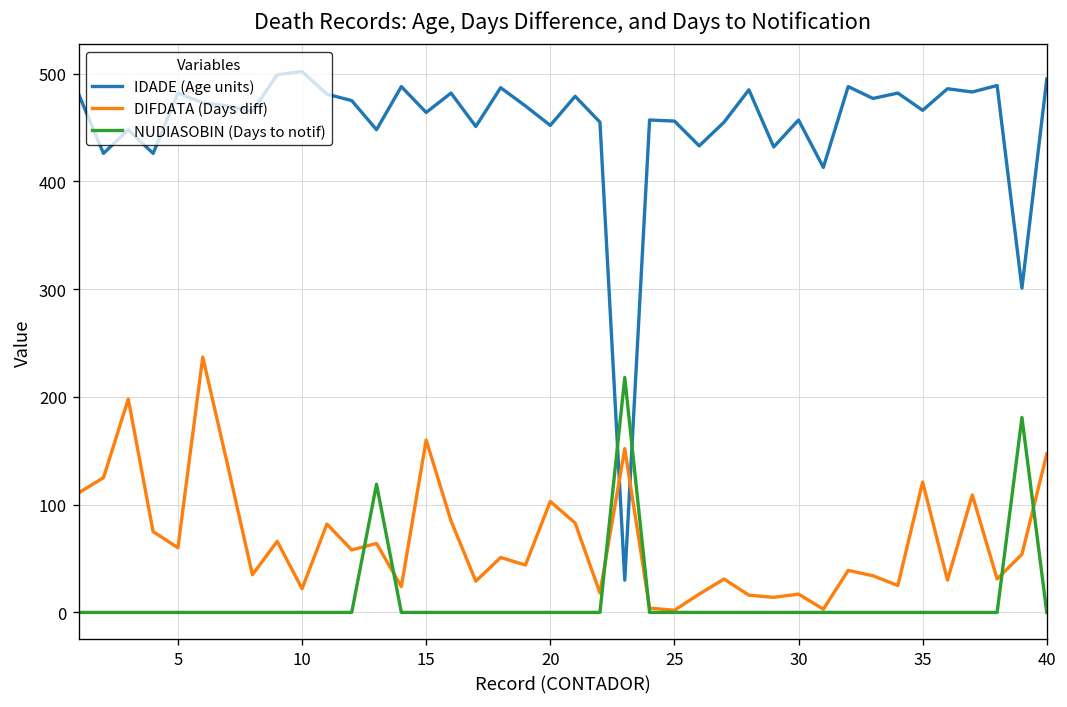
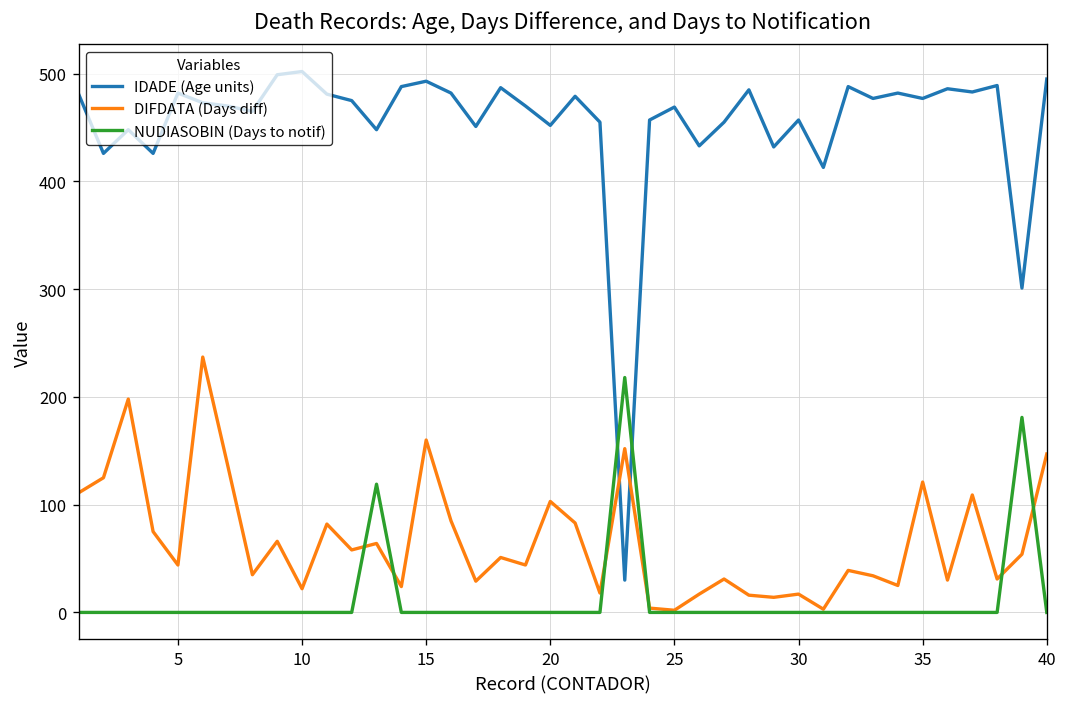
DIFDATA (Days diff), 5: 60 -> 40
IDADE (Age units), 15: 460 -> 490
IDADE (Age units), 25: 460 -> 470
IDADE (Age units), 35: 470 -> 480
